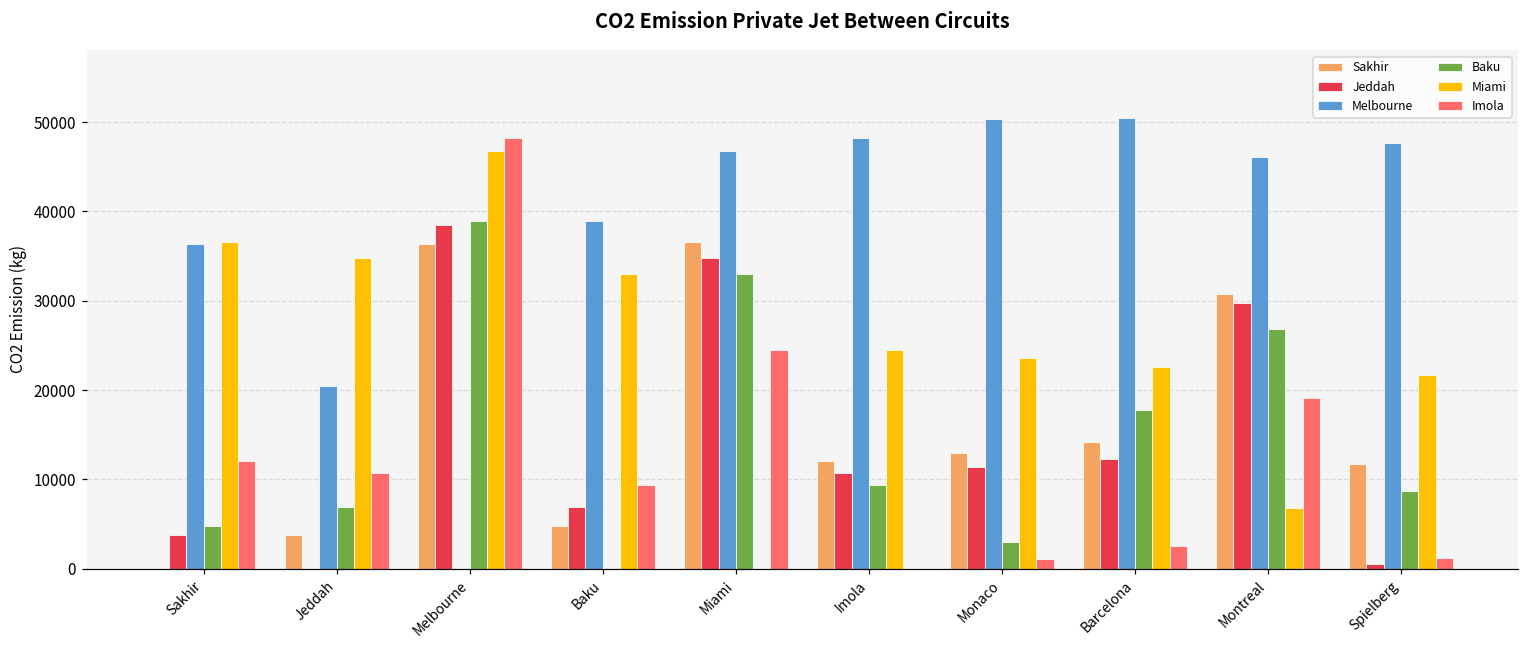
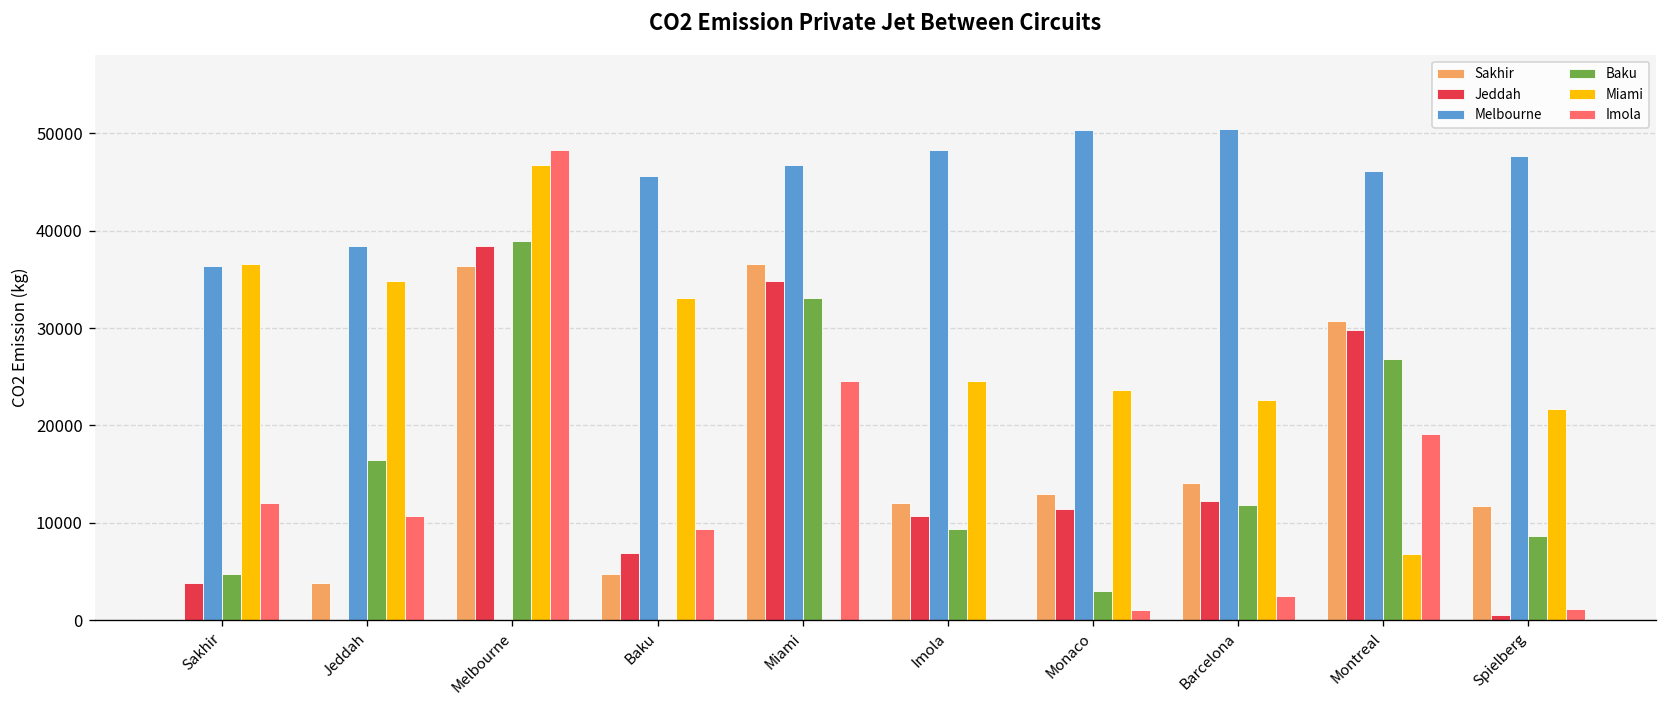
Melbourne, Jeddah: 20000 -> 38000
Baku, Jeddah: 7000 -> 16000
Melbourne, Baku: 39000 -> 46000
Baku, Barcelona: 18000 -> 12000
